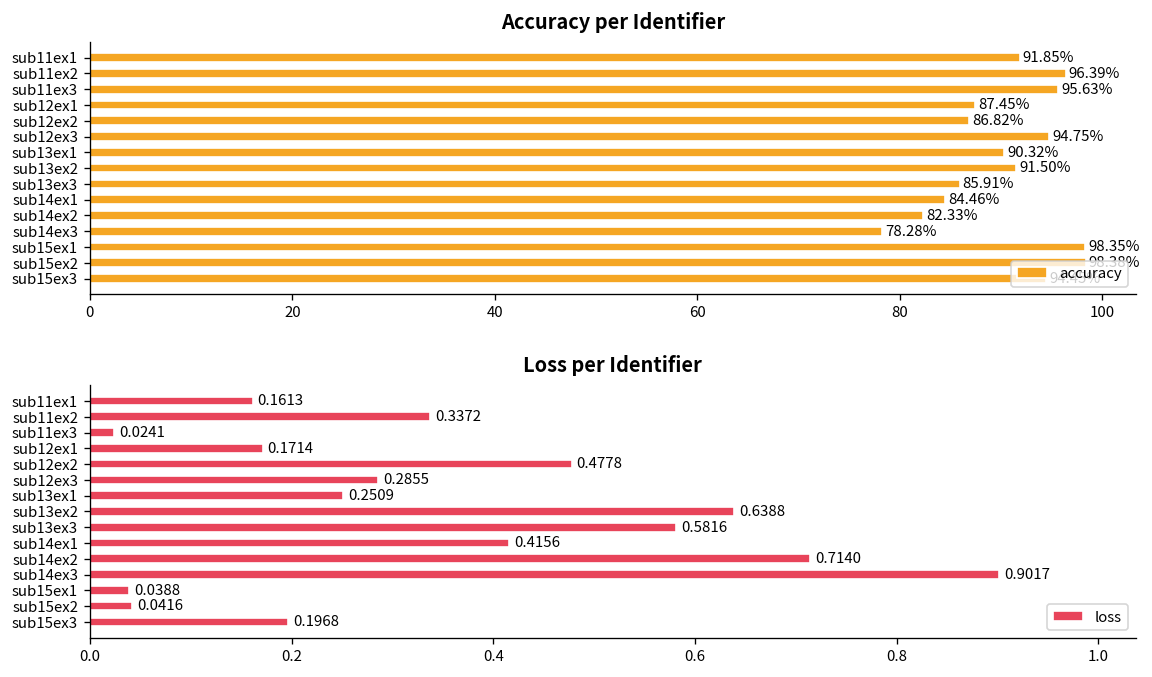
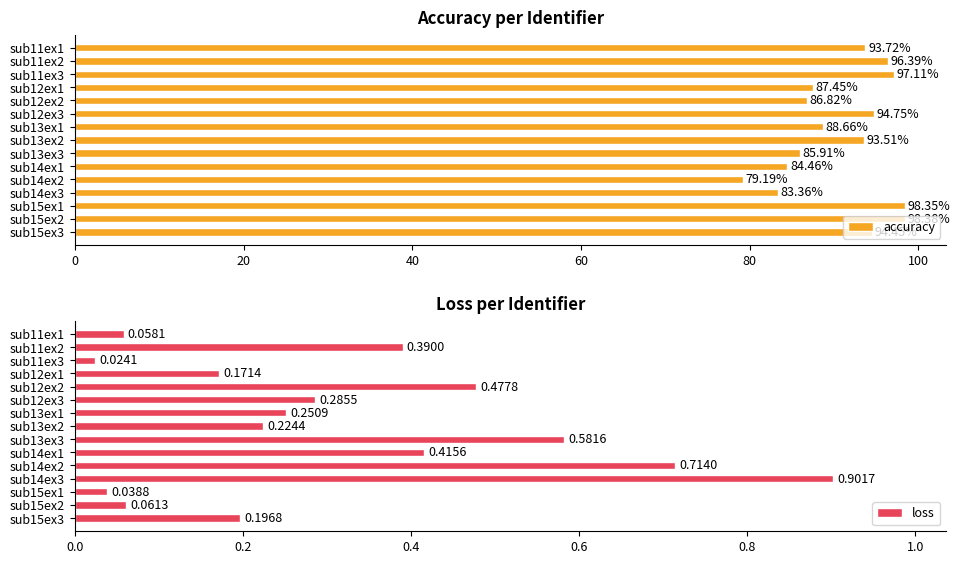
Accuracy per Identifier, sub11ex1: 91.85% -> 93.72%
Accuracy per Identifier, sub11ex3: 95.63% -> 97.11%
Accuracy per Identifier, sub13ex1: 90.32% -> 88.66%
Accuracy per Identifier, sub13ex2: 91.50% -> 93.51%
Accuracy per Identifier, sub14ex2: 82.33% -> 79.19%
Accuracy per Identifier, sub14ex3: 78.28% -> 83.36%
Loss per Identifier, sub11ex1: 0.1613 -> 0.0581
Loss per Identifier, sub11ex2: 0.3372 -> 0.3900
Loss per Identifier, sub13ex2: 0.6388 -> 0.2244
Loss per Identifier, sub15ex2: 0.0416 -> 0.0613
